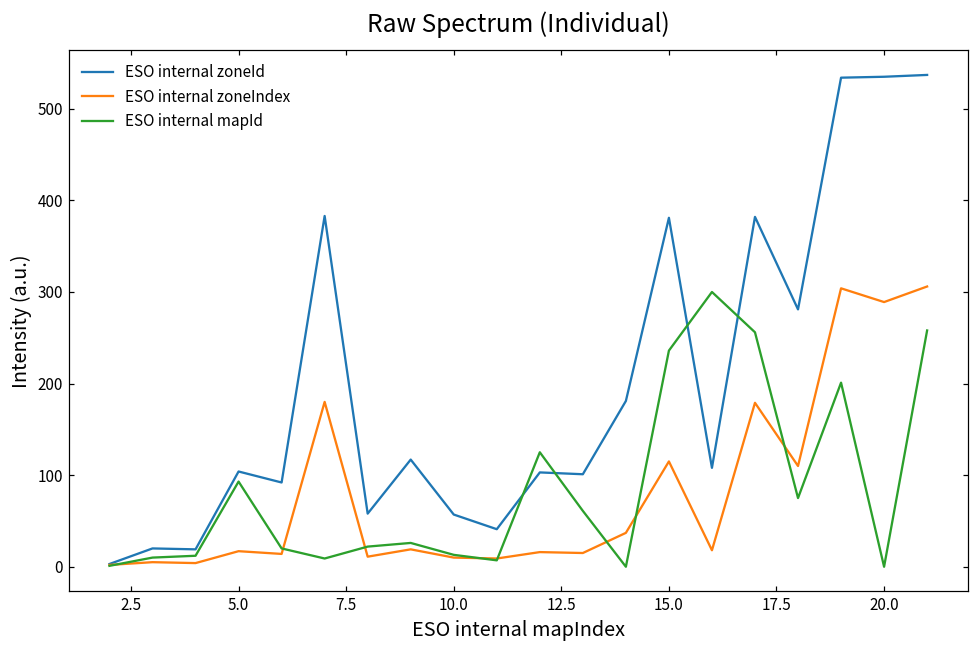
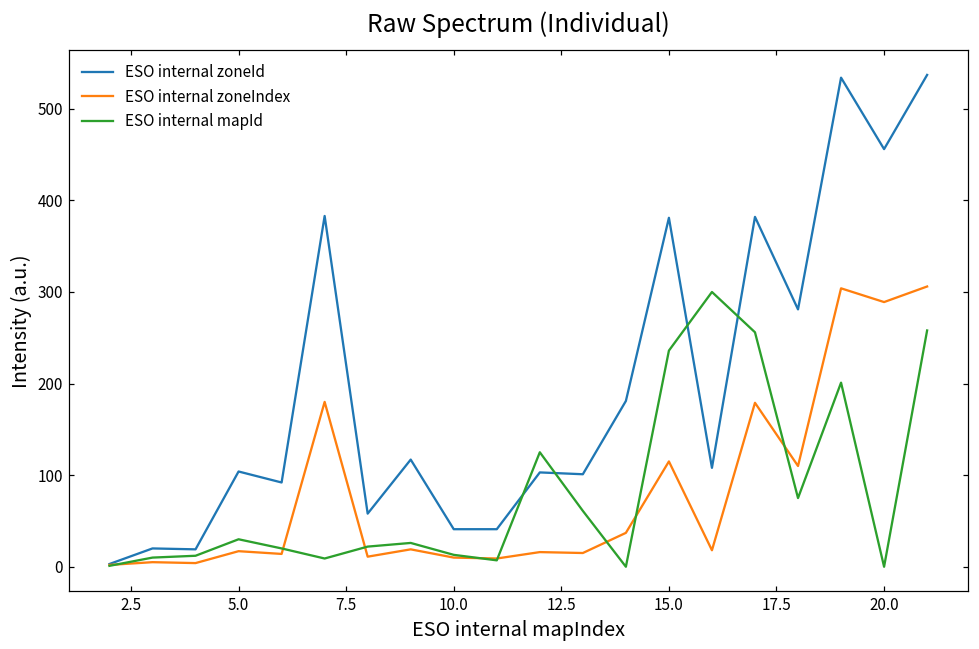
ESO internal mapId, 5.0: 90 -> 30
ESO internal zoneId, 10.0: 60 -> 40
ESO internal zoneId, 20.0: 540 -> 460
